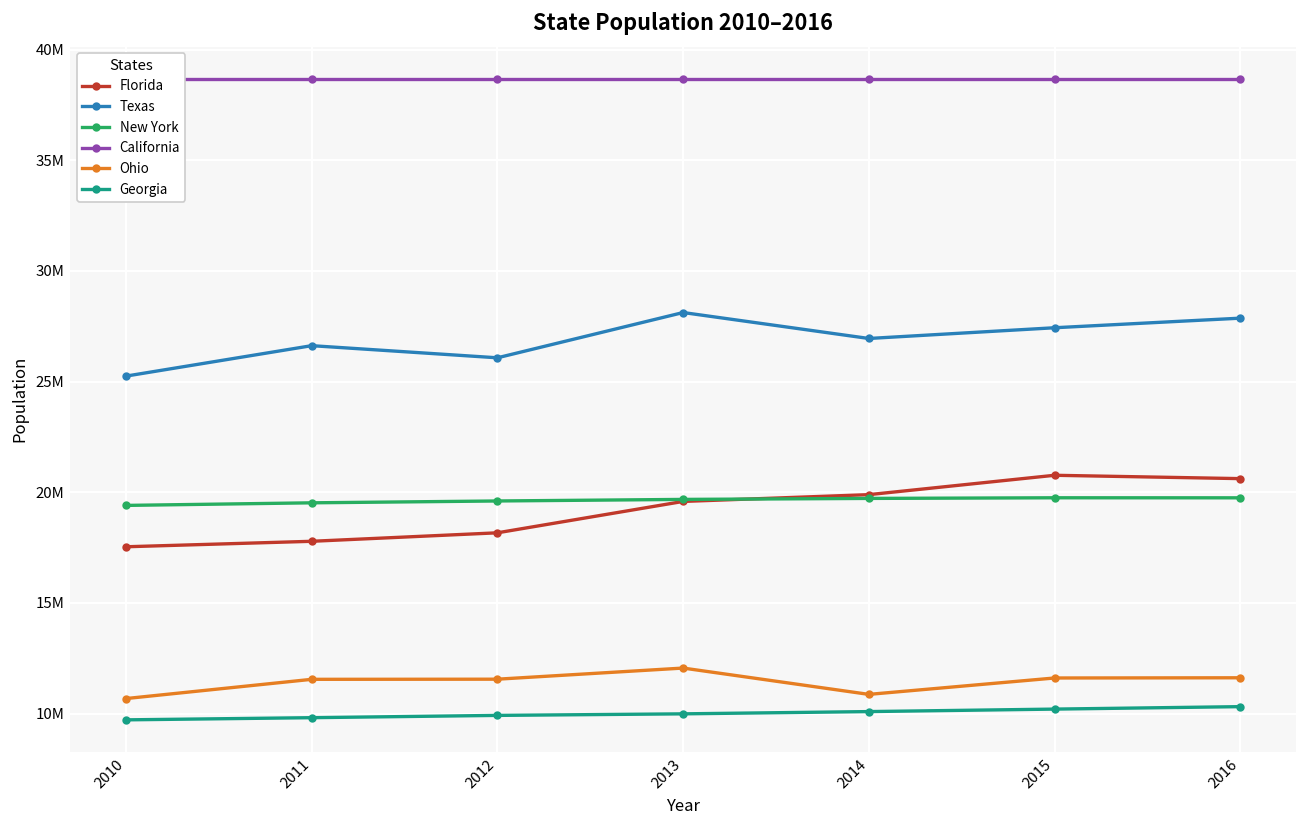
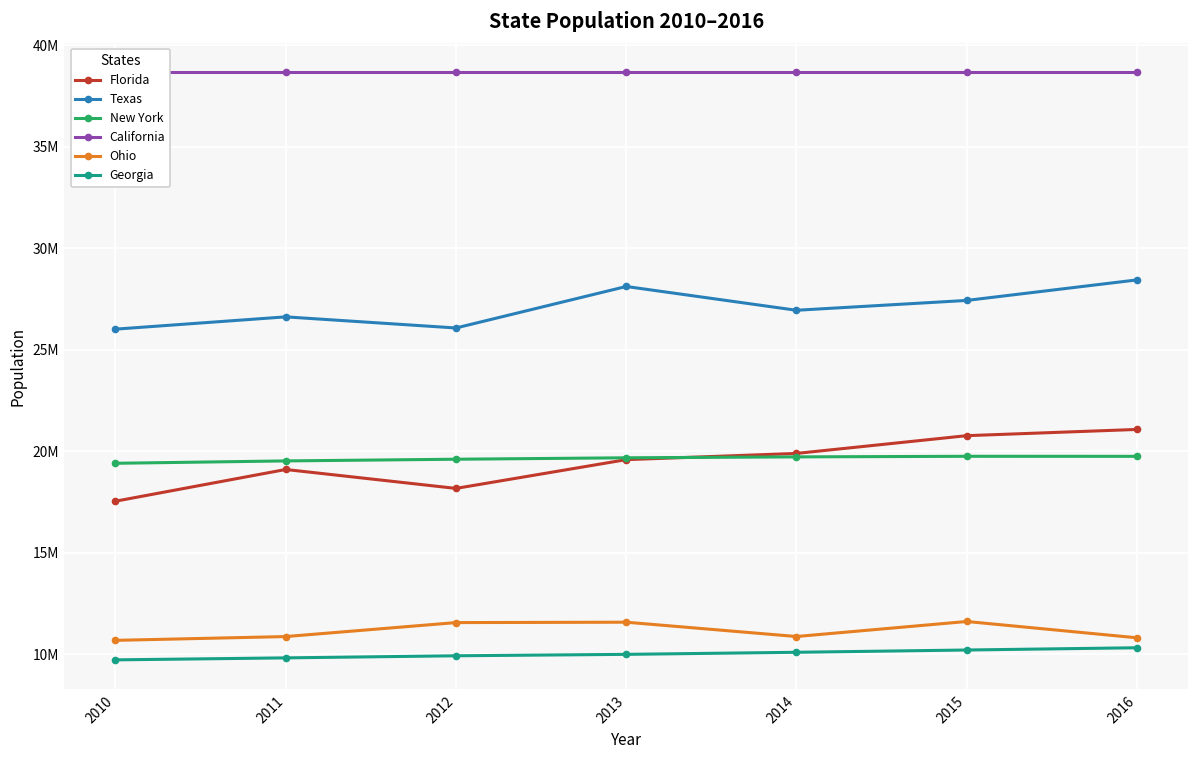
Texas, 2010: 25200000 -> 26000000
Florida, 2011: 17800000 -> 19100000
Ohio, 2011: 11500000 -> 10900000
Ohio, 2013: 12100000 -> 11600000
Florida, 2016: 20600000 -> 21100000
Texas, 2016: 27900000 -> 28400000
Ohio, 2016: 11600000 -> 10800000
